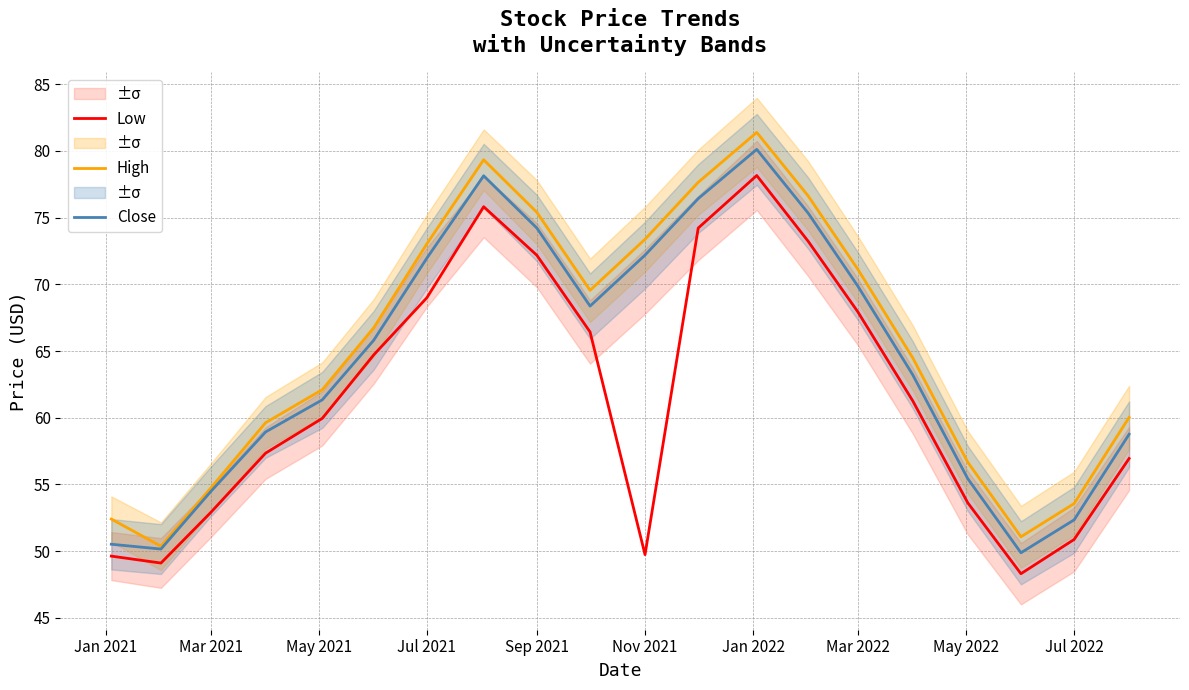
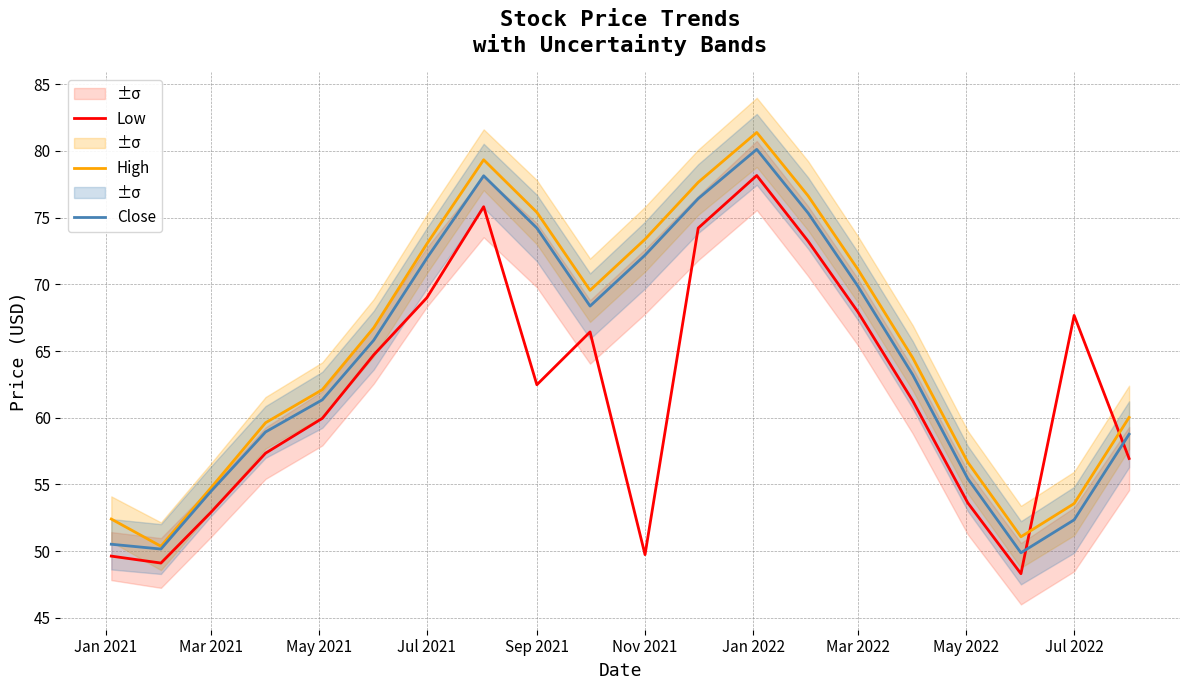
Low, Sep 2021: 72.2 -> 62.5
Low, Jul 2022: 50.9 -> 67.7
